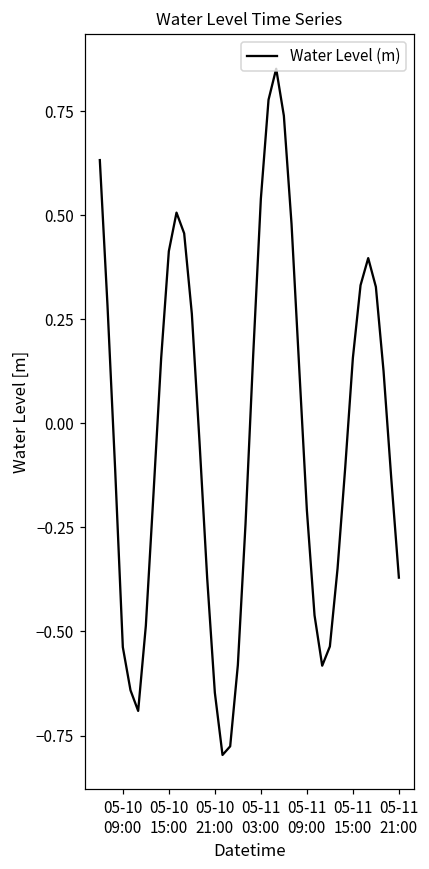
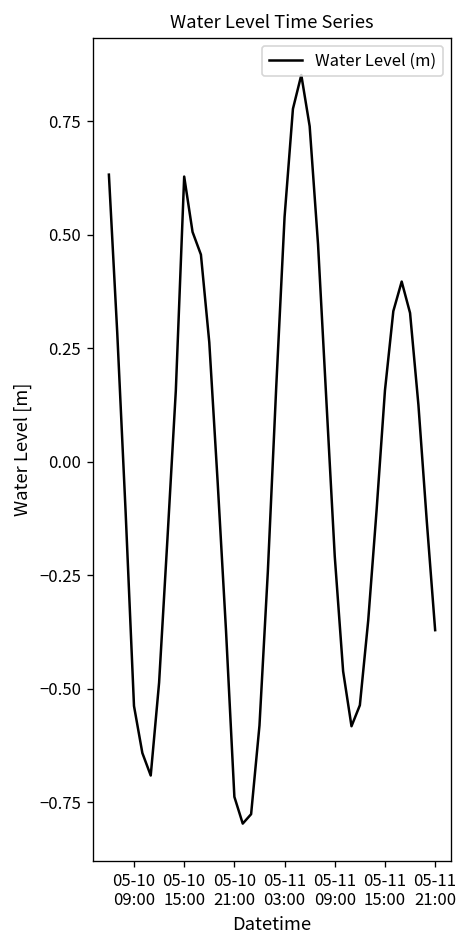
05-10 15:00: 0.41 -> 0.63
05-10 21:00: -0.65 -> -0.74
